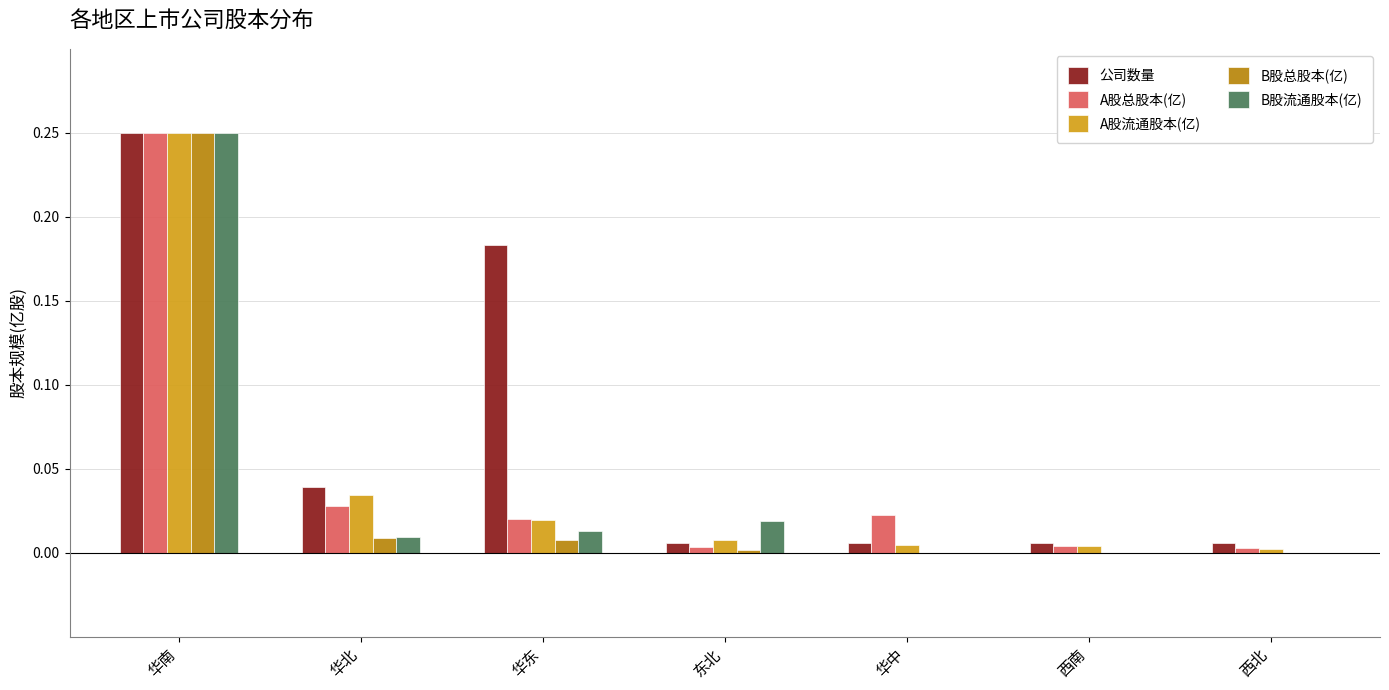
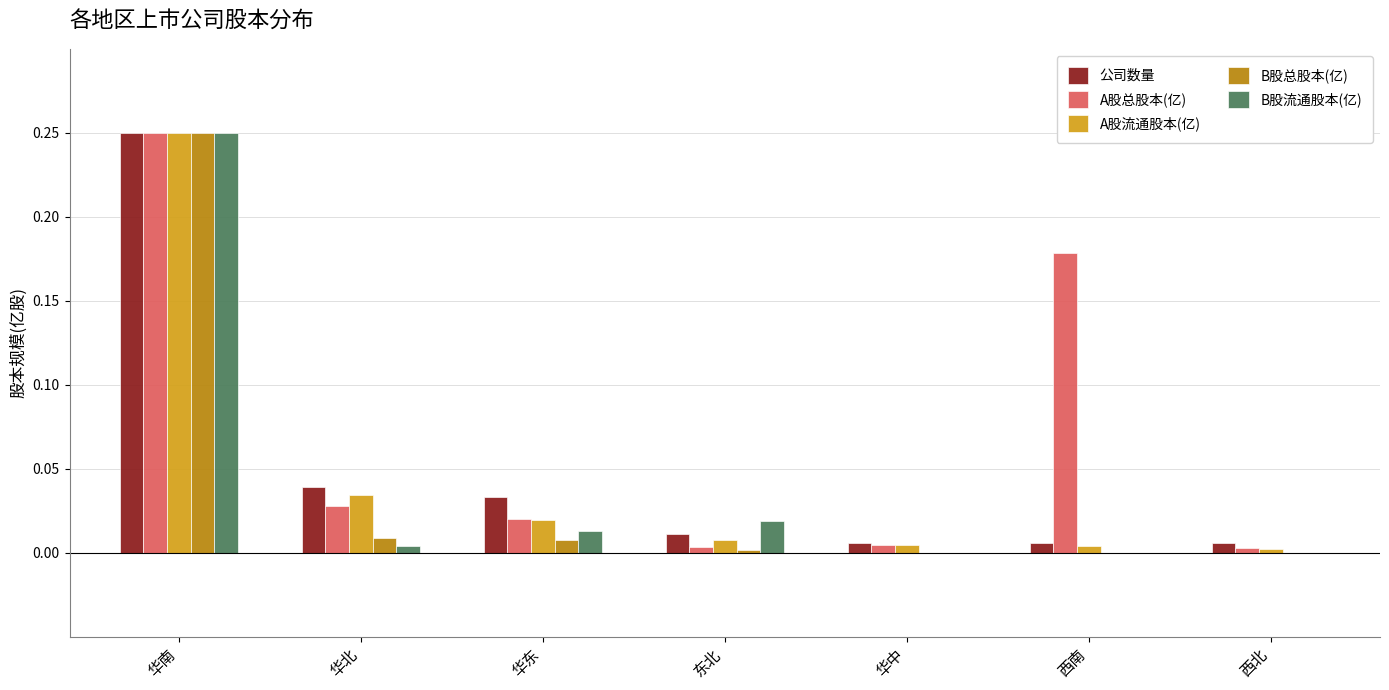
B股流通股本(亿), 华北: 0.009 -> 0.004
公司数量, 华东: 0.183 -> 0.033
公司数量, 东北: 0.006 -> 0.011
A股总股本(亿), 华中: 0.022 -> 0.004
A股总股本(亿), 西南: 0.004 -> 0.179
